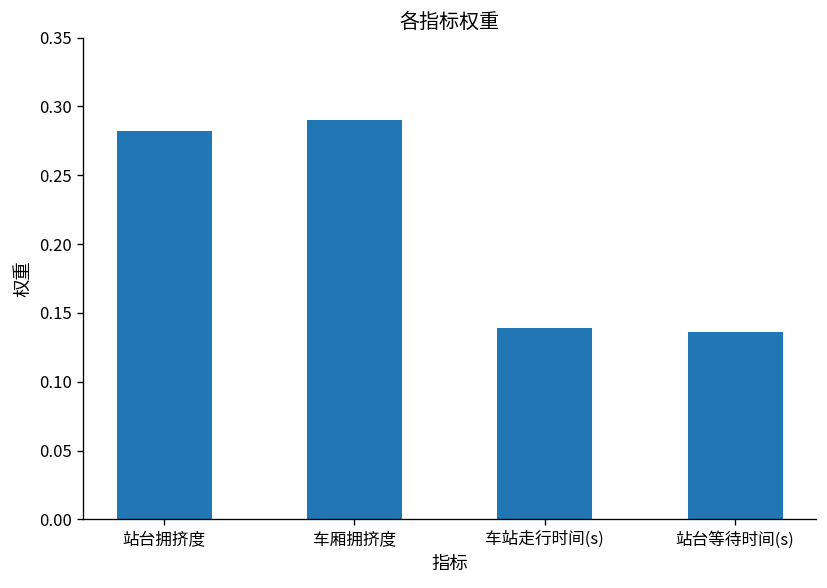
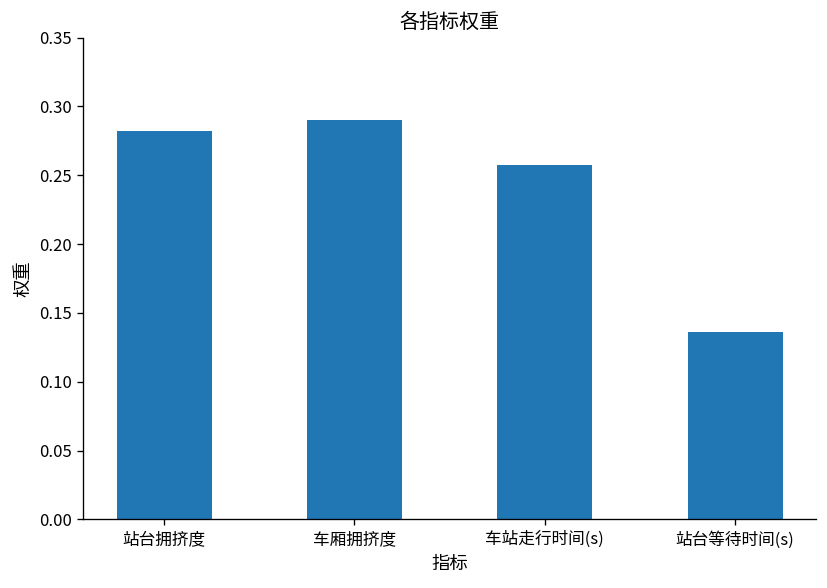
车站走行时间(s): 0.139 -> 0.257
